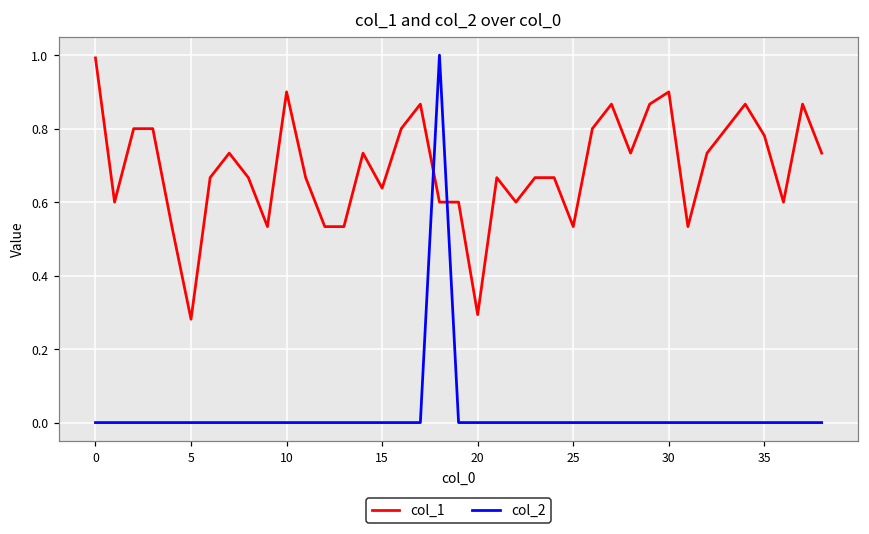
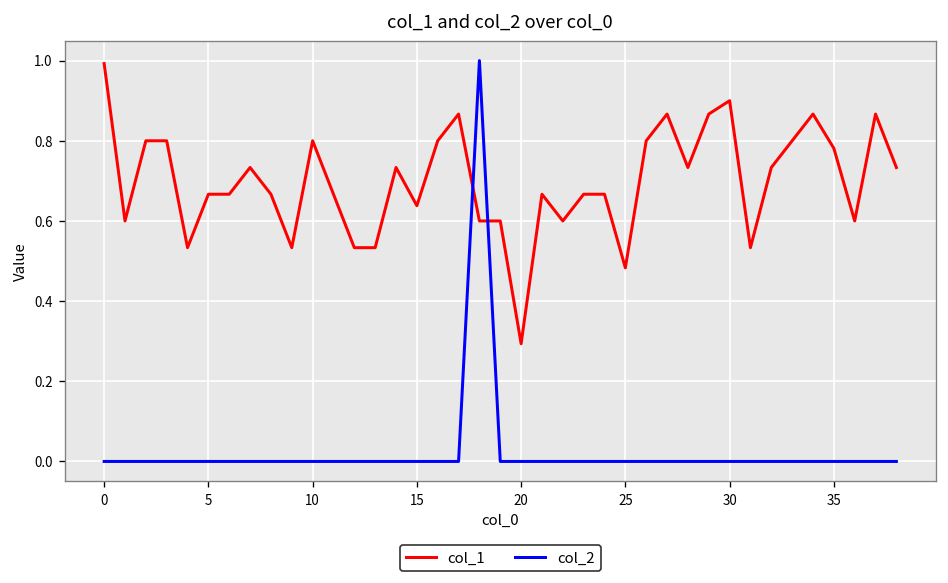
col_1, 5: 0.28 -> 0.67
col_1, 10: 0.9 -> 0.8
col_1, 25: 0.53 -> 0.48
